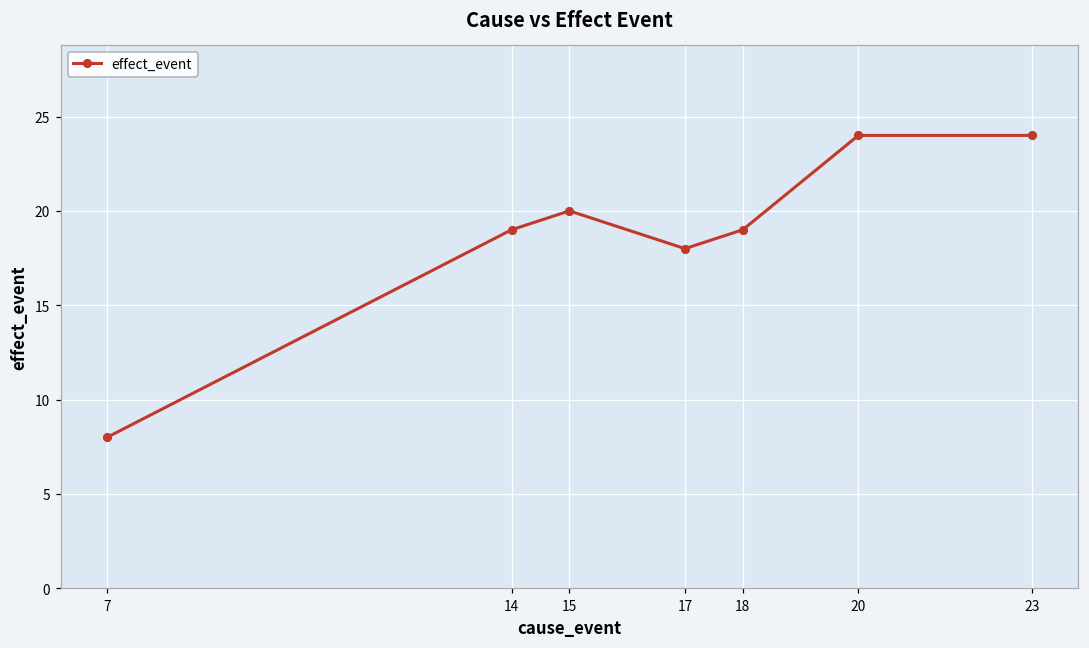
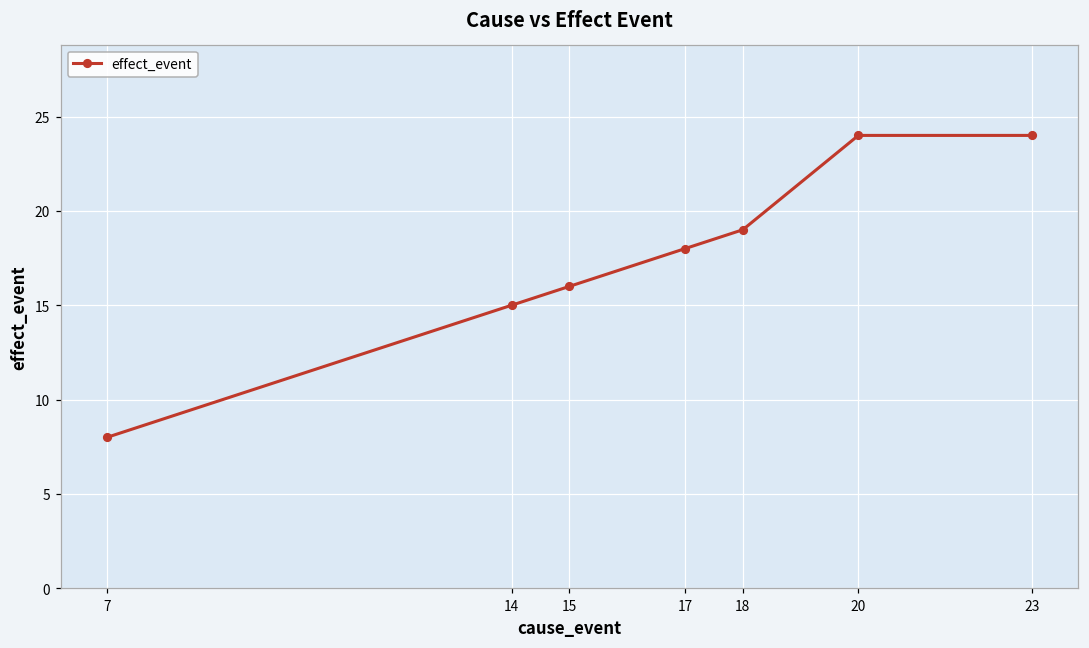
14: 19 -> 15
15: 20 -> 16
